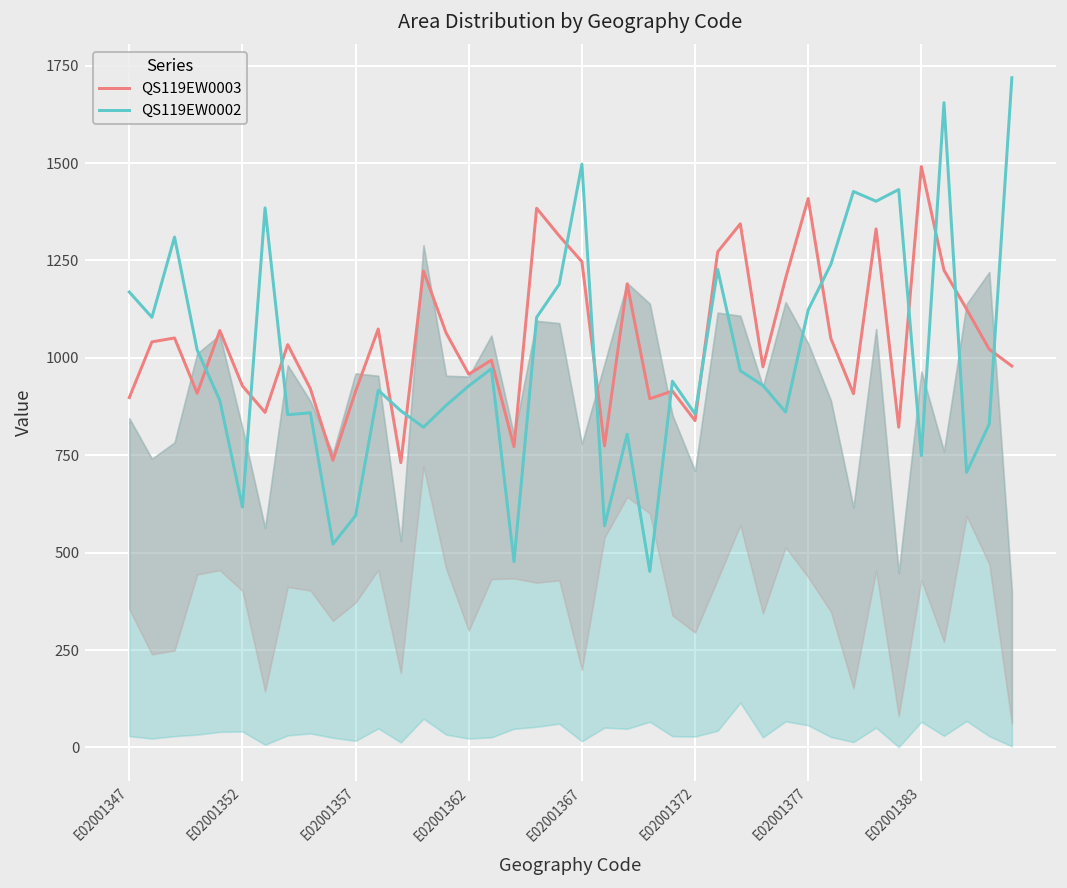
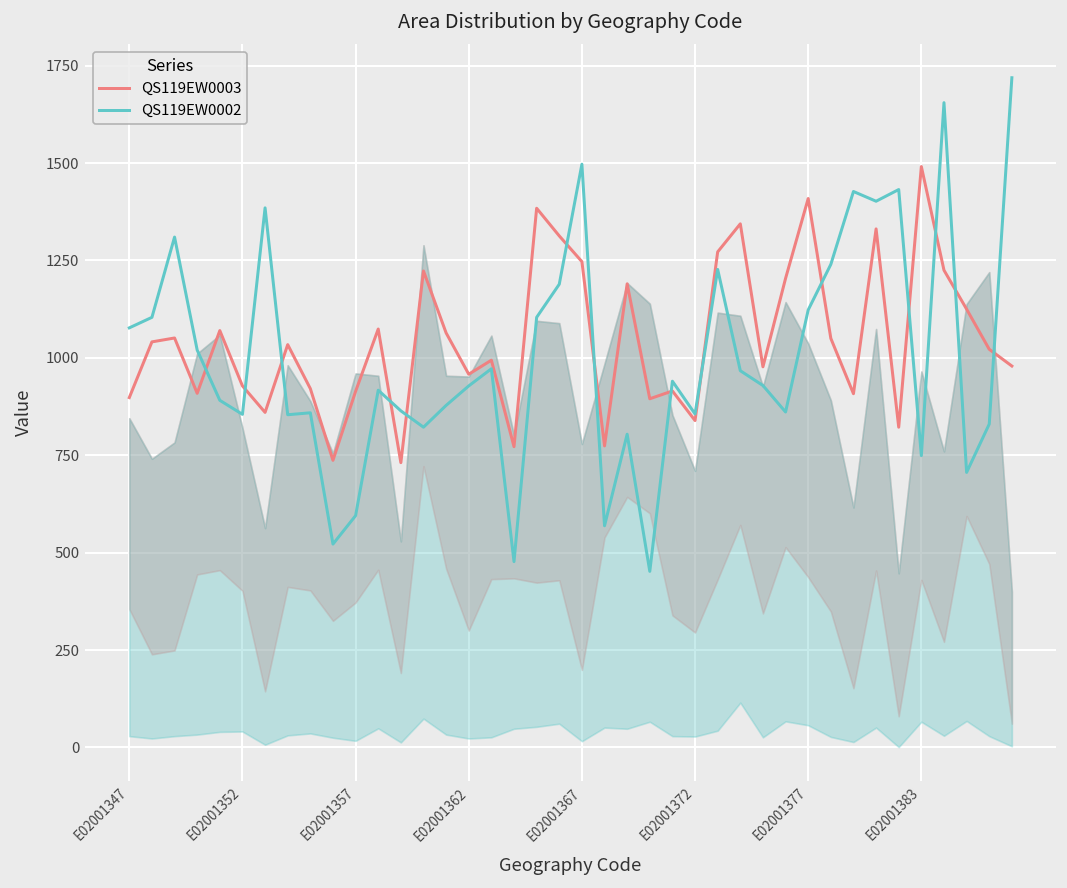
QS119EW0002, E02001347: 1170 -> 1080
QS119EW0002, E02001352: 620 -> 860
